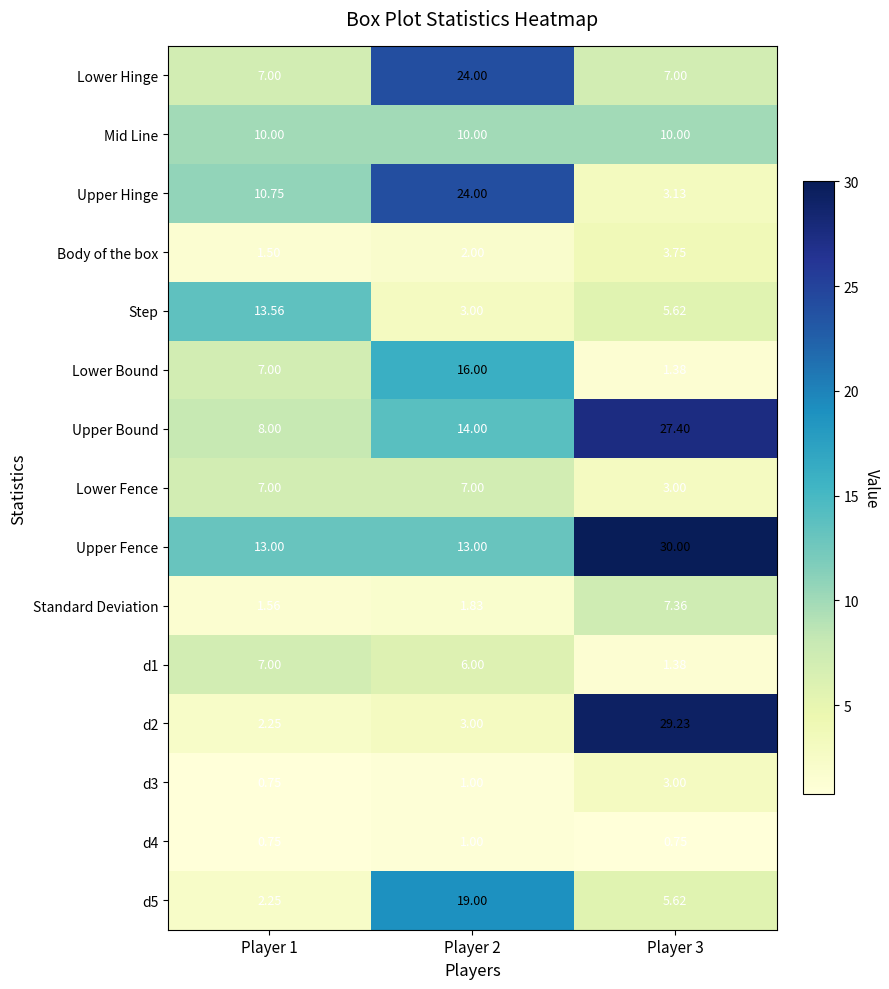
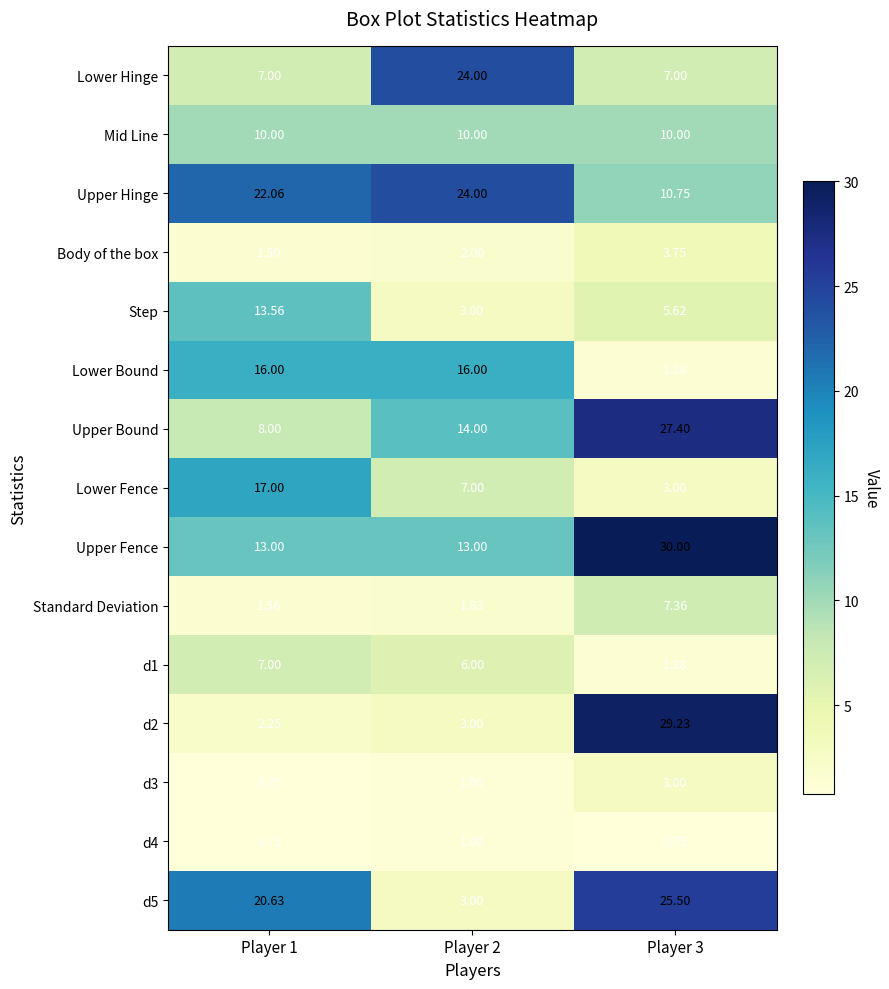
Upper Hinge, Player 1: 10.75 -> 22.06
Upper Hinge, Player 3: 3.13 -> 10.75
Lower Bound, Player 1: 7.00 -> 16.00
Lower Fence, Player 1: 7.00 -> 17.00
d5, Player 1: 2.25 -> 20.63
d5, Player 2: 19.00 -> 3.00
d5, Player 3: 5.62 -> 25.50
